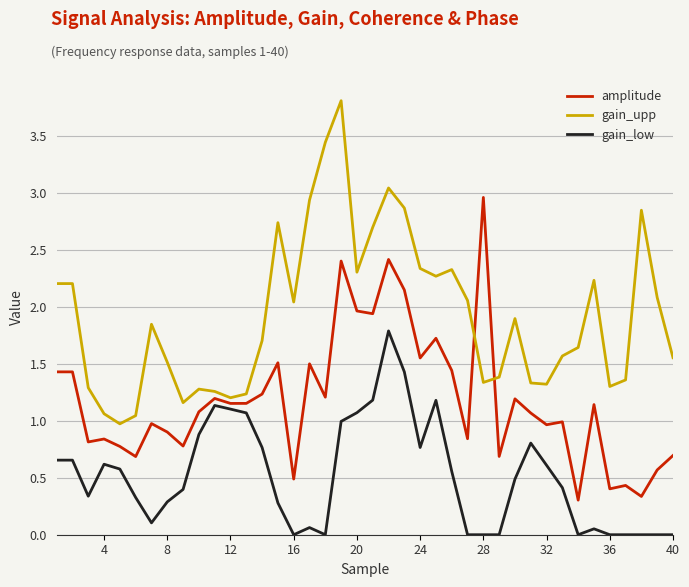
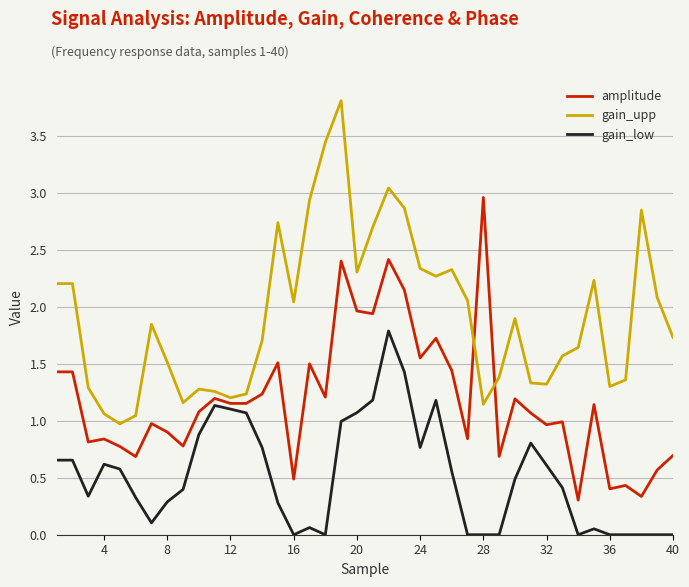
gain_upp, 28: 1.34 -> 1.14
gain_upp, 40: 1.55 -> 1.73
